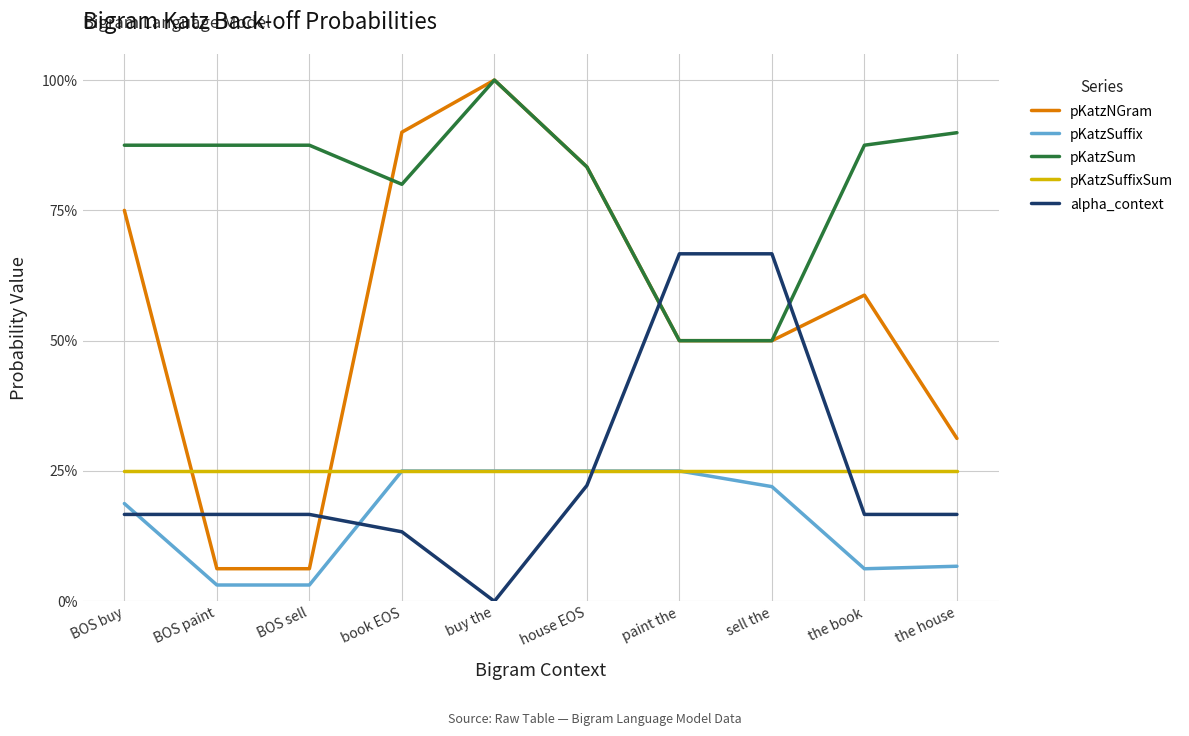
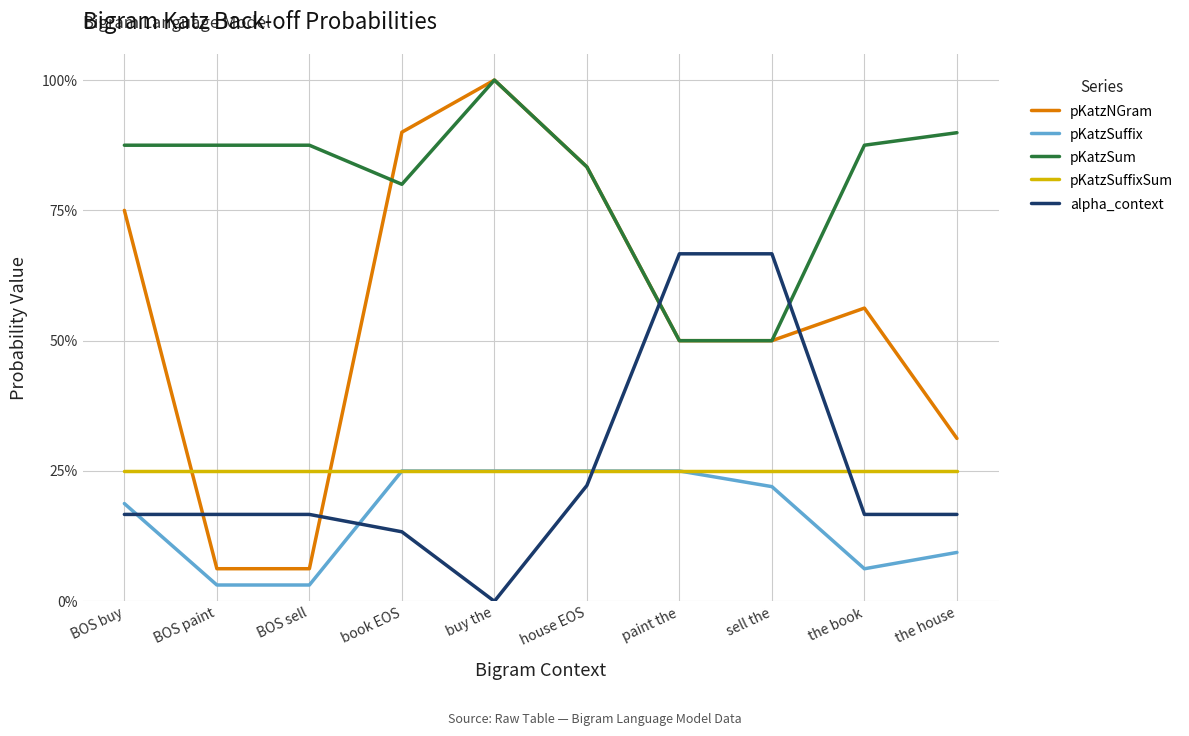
pKatzNGram, the book: 59% -> 56%
pKatzSuffix, the house: 7% -> 9%
